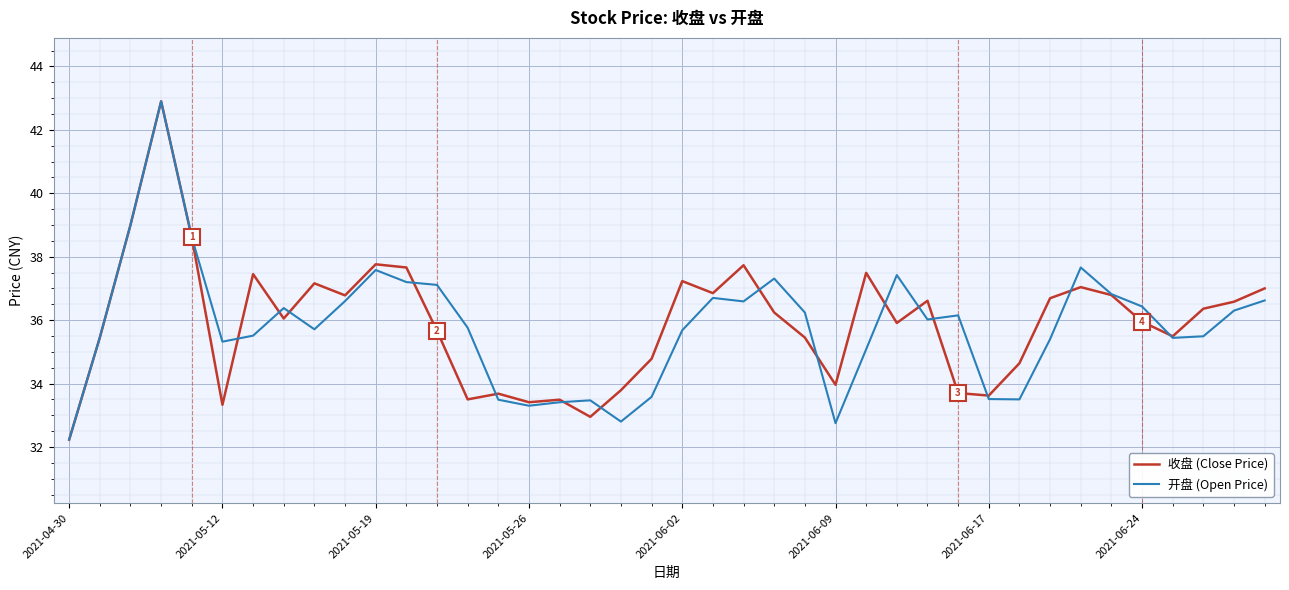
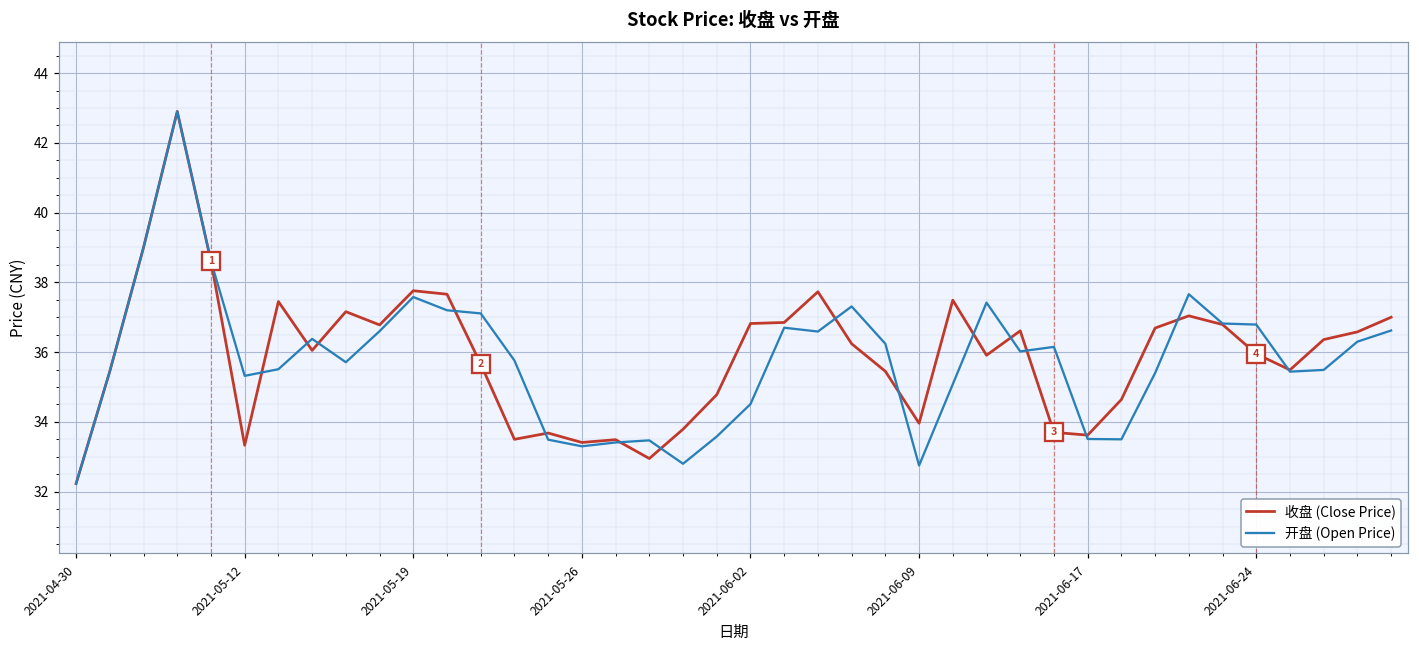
收盘 (Close Price), 2021-06-02: 37.2 -> 36.8
开盘 (Open Price), 2021-06-02: 35.7 -> 34.5
开盘 (Open Price), 2021-06-24: 36.4 -> 36.8
